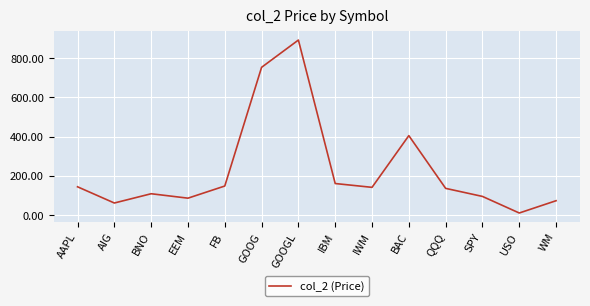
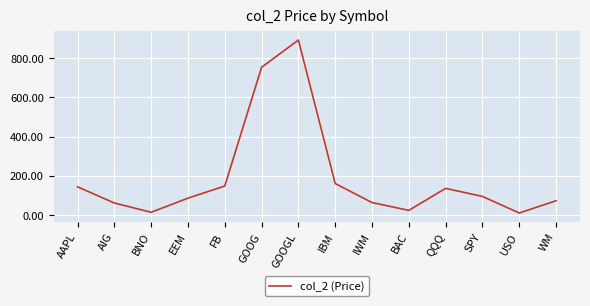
BNO: 110 -> 10
IWM: 140 -> 60
BAC: 400 -> 20
